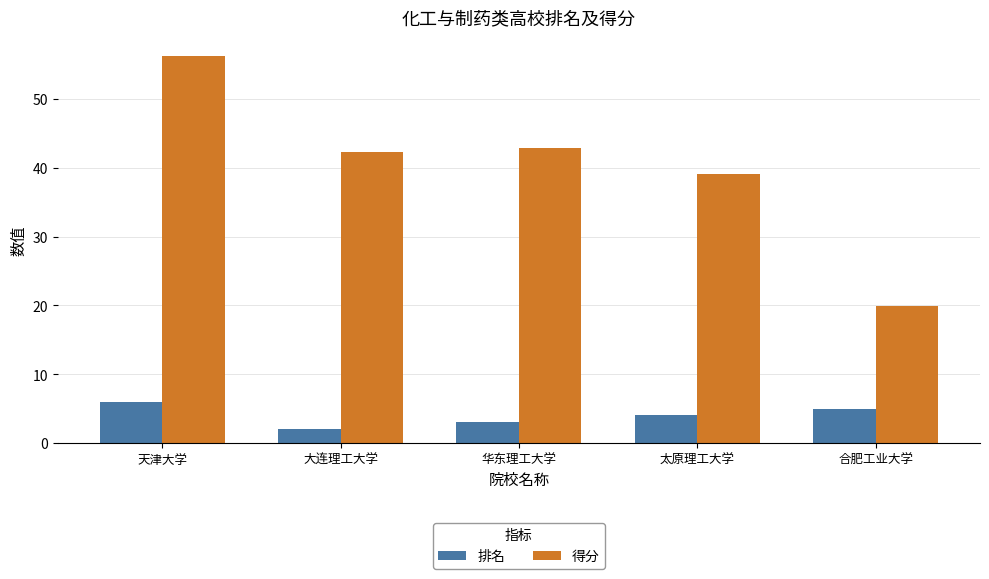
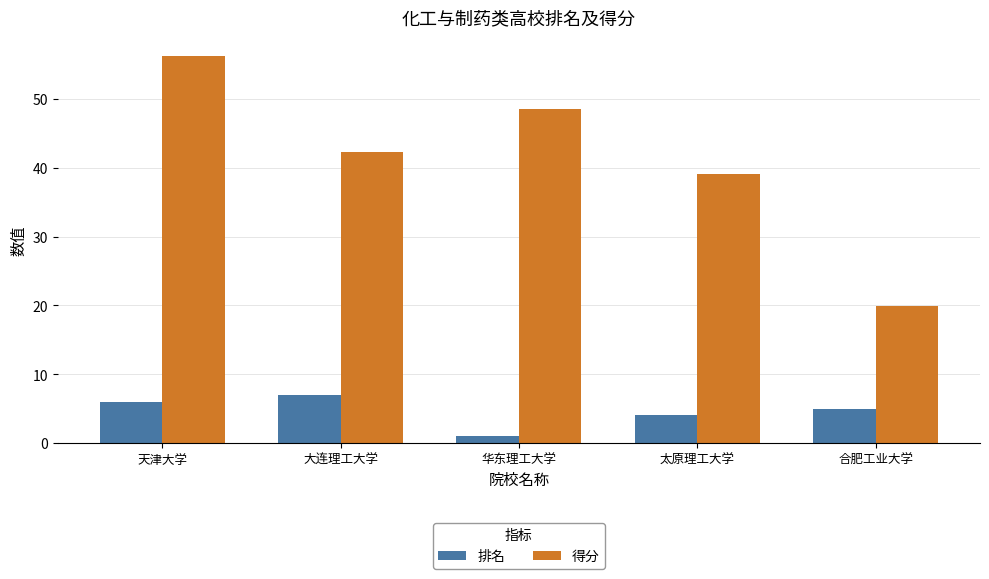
排名, 大连理工大学: 2 -> 7
排名, 华东理工大学: 3 -> 1
得分, 华东理工大学: 43 -> 49
